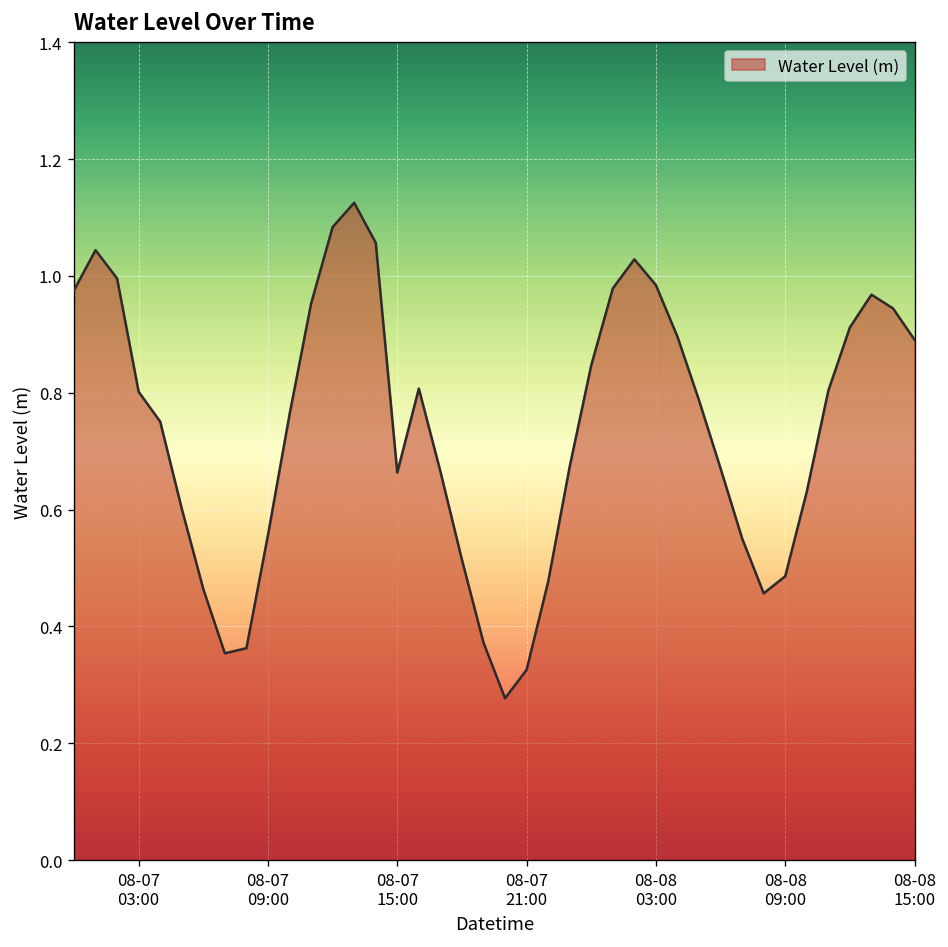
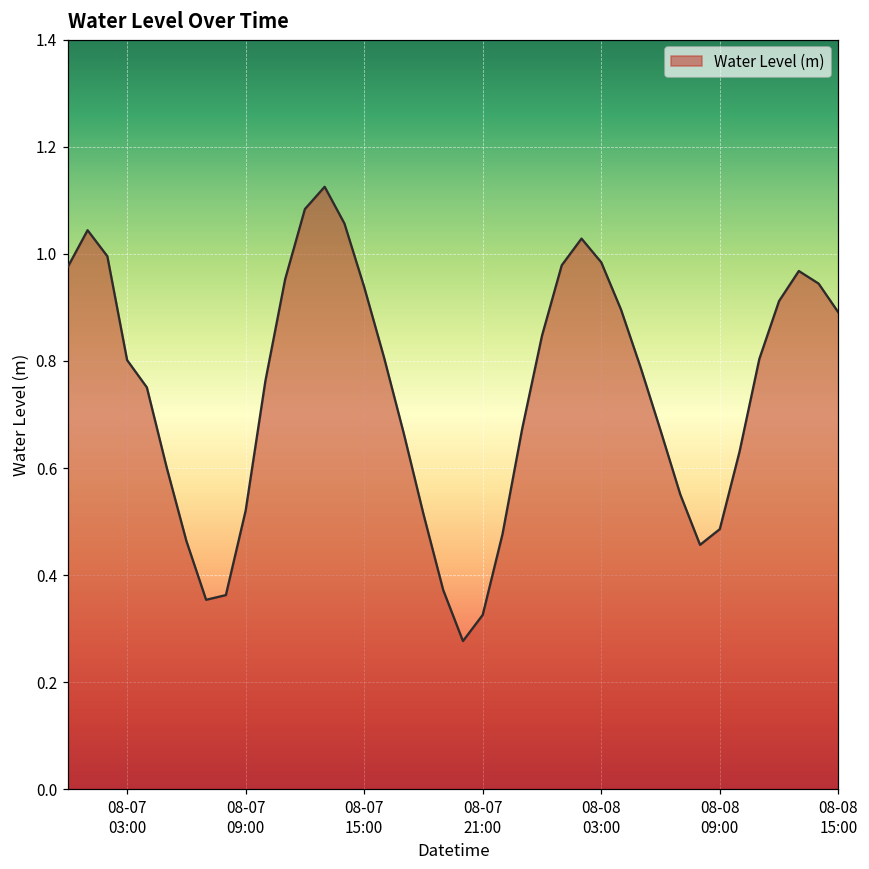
08-07 09:00: 0.56 -> 0.52
08-07 15:00: 0.66 -> 0.94
